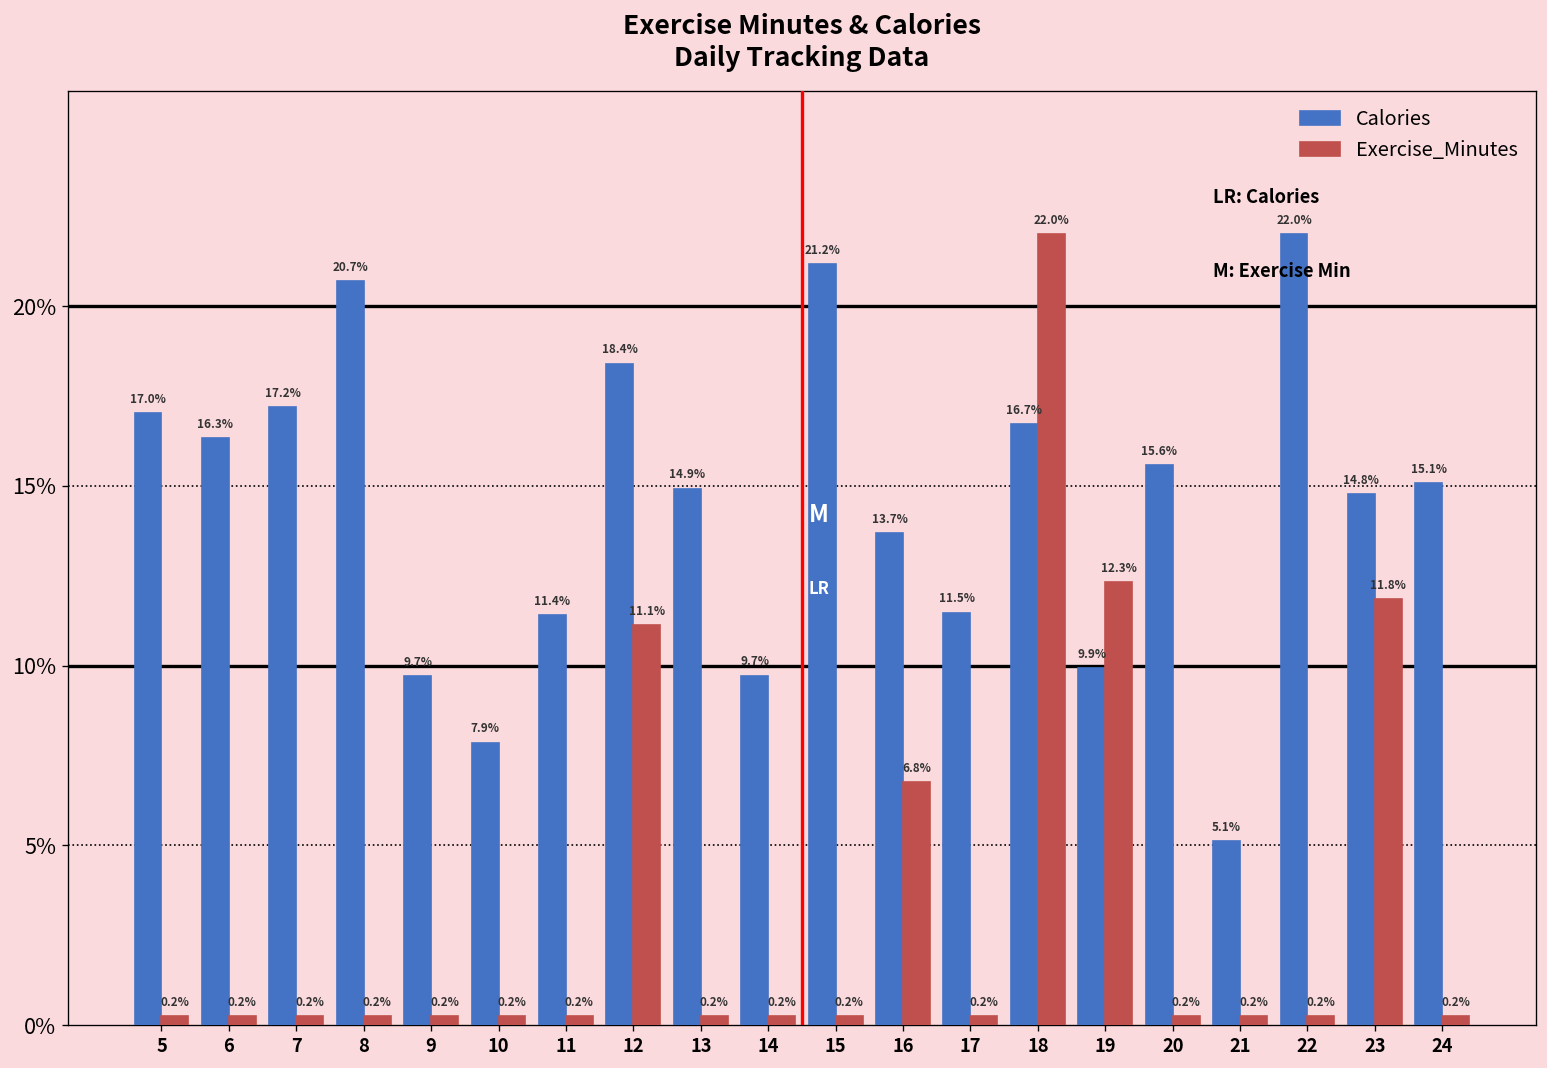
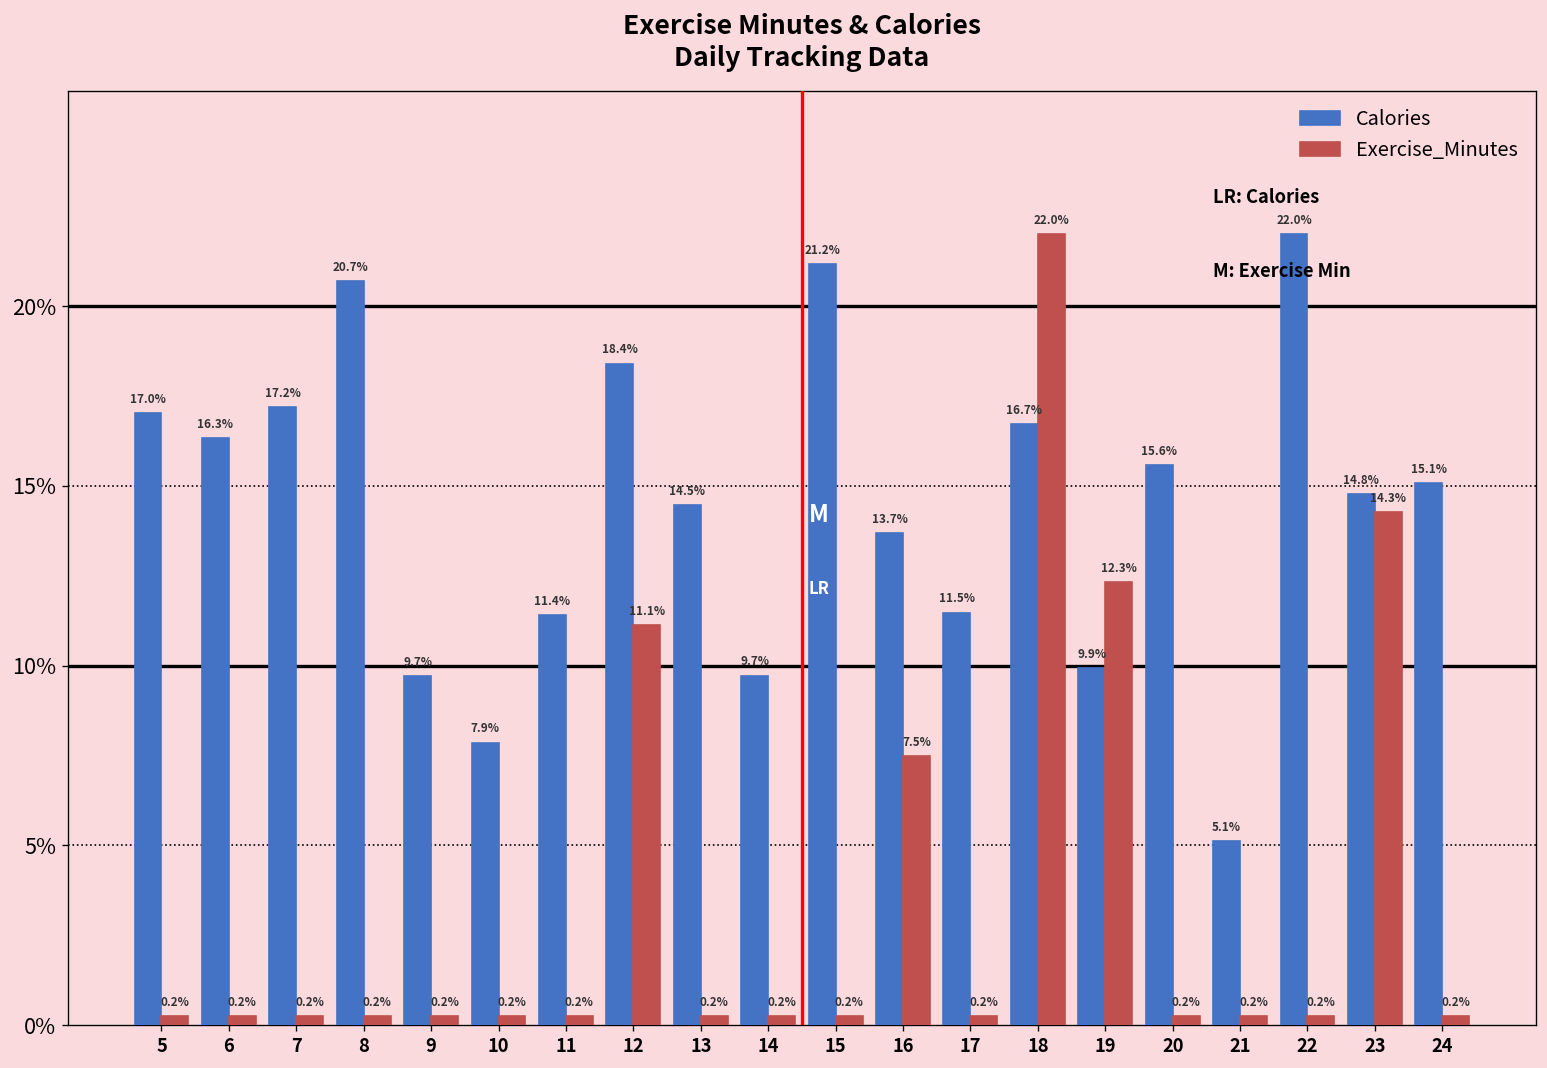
Calories, 13: 14.9% -> 14.5%
Exercise_Minutes, 16: 6.8% -> 7.5%
Exercise_Minutes, 23: 11.8% -> 14.3%
